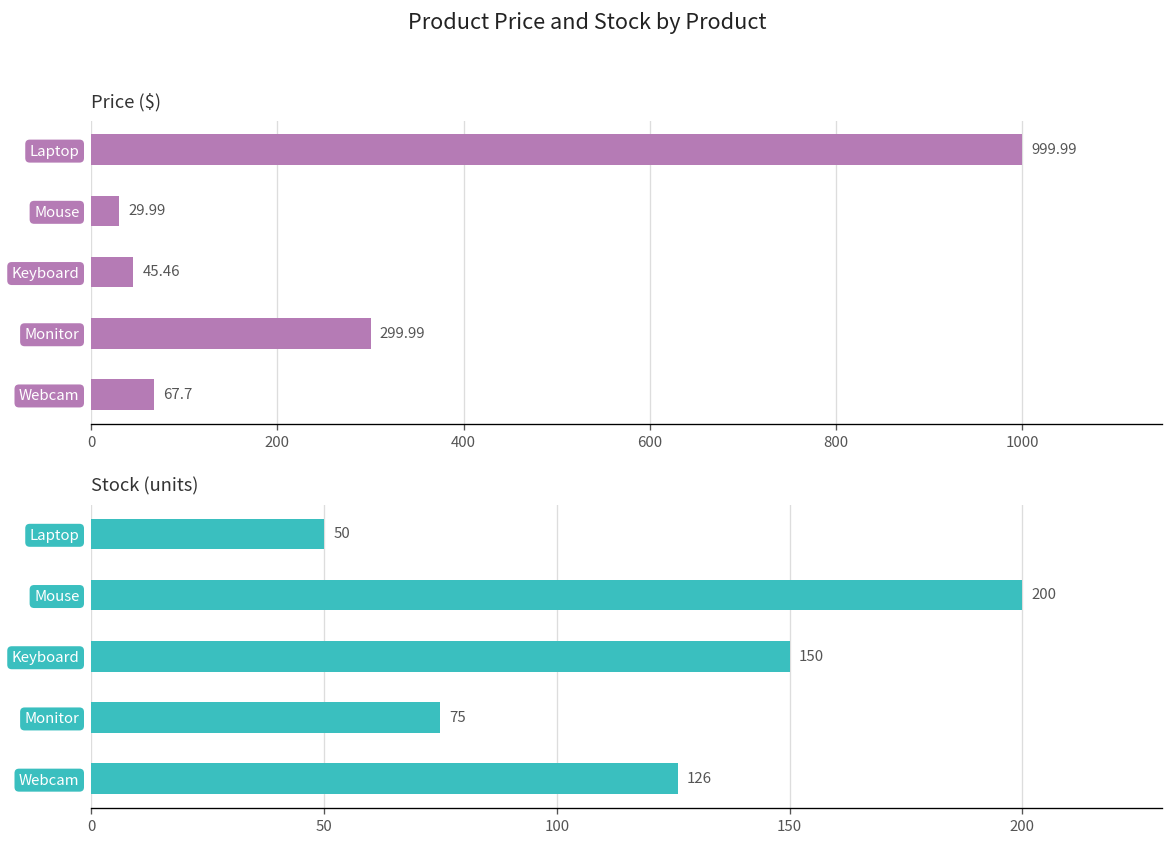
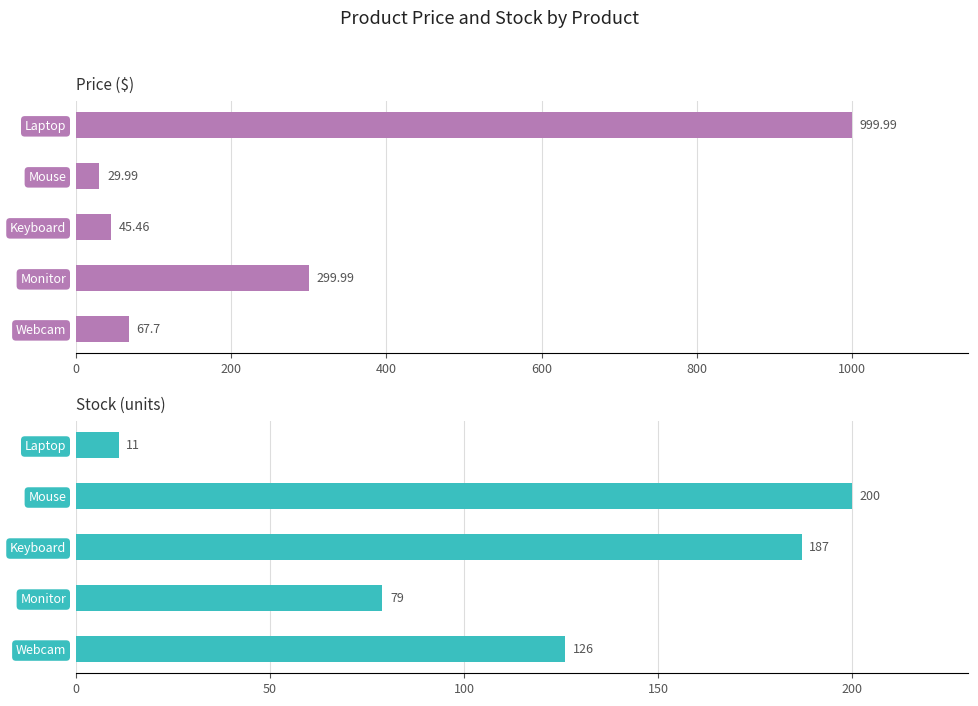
Stock (units), Laptop: 50 -> 11
Stock (units), Keyboard: 150 -> 187
Stock (units), Monitor: 75 -> 79
